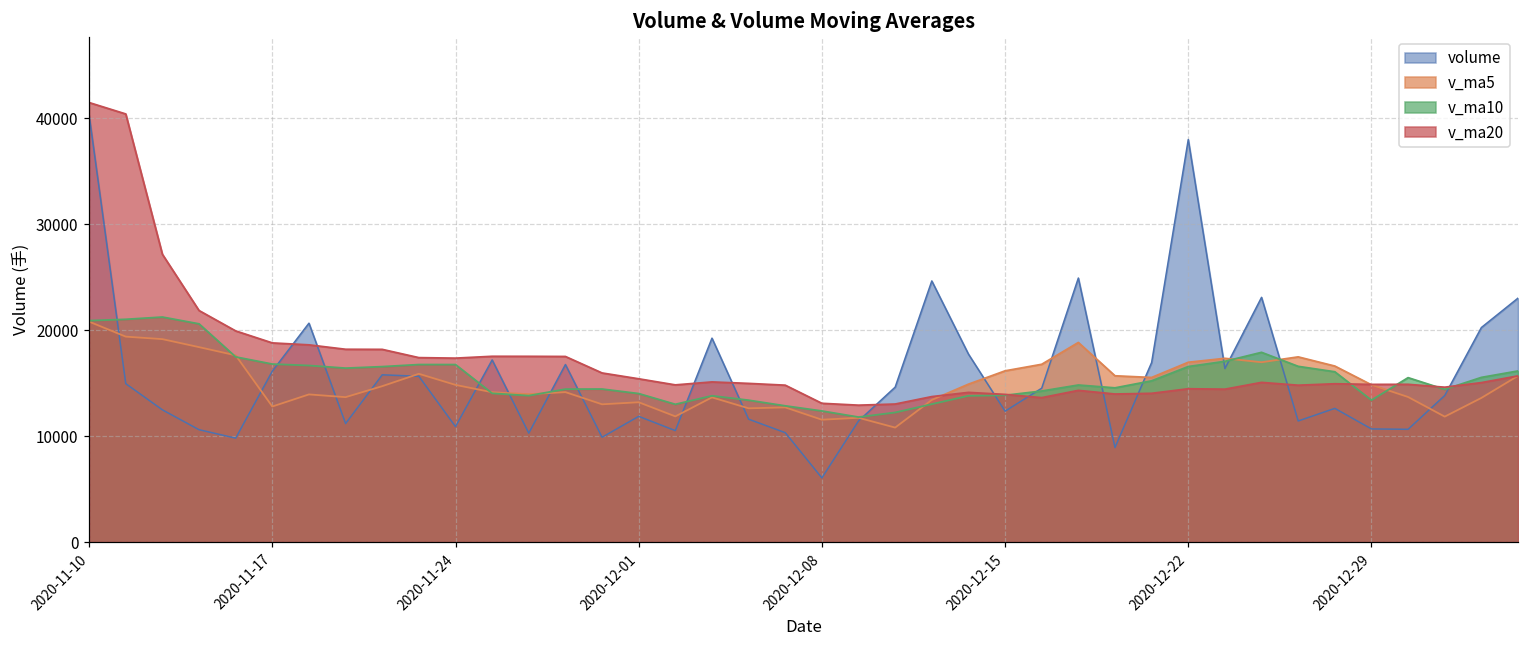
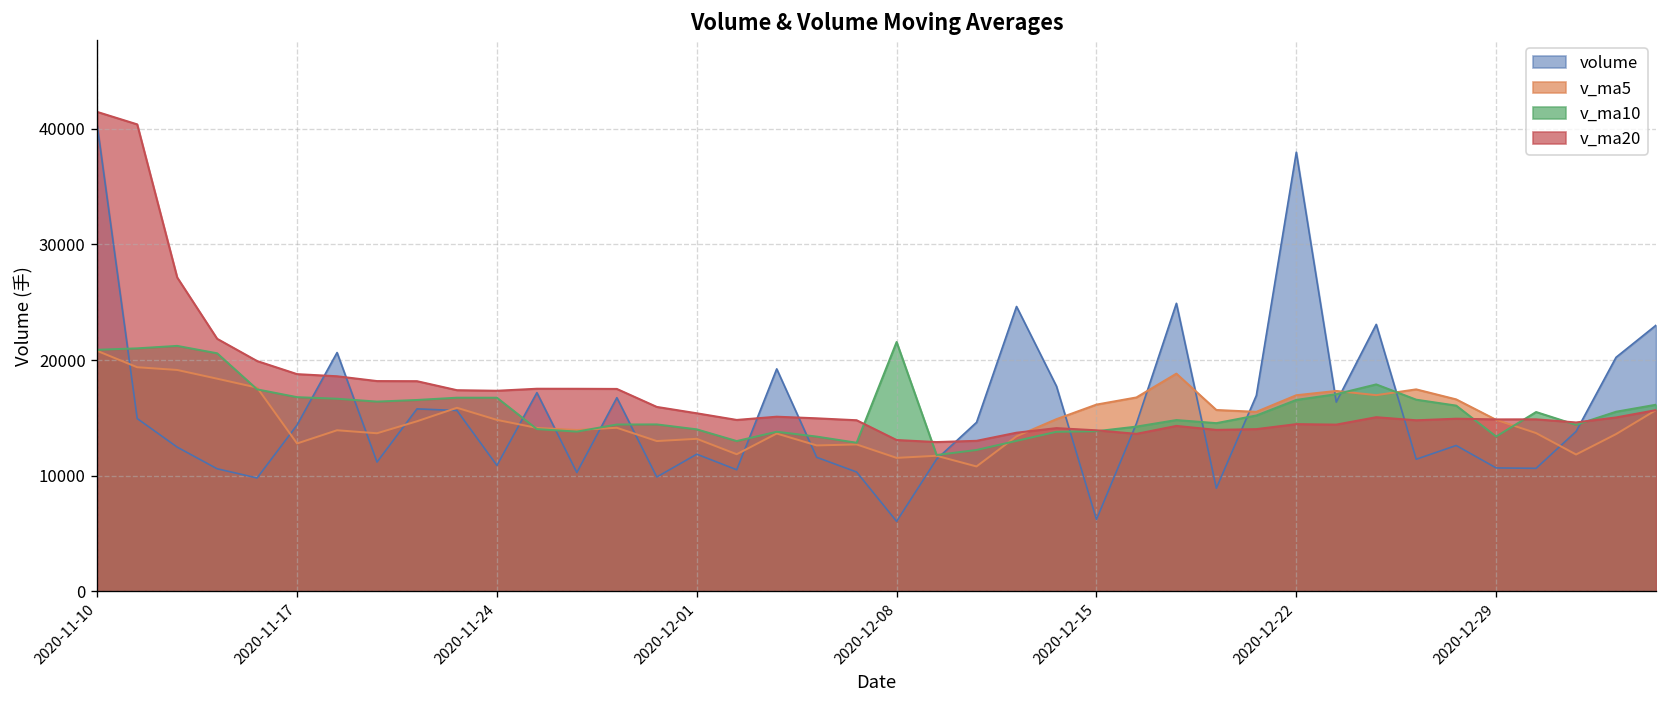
volume, 2020-11-17: 16000 -> 14000
v_ma10, 2020-12-08: 12000 -> 22000
volume, 2020-12-15: 12000 -> 6000
